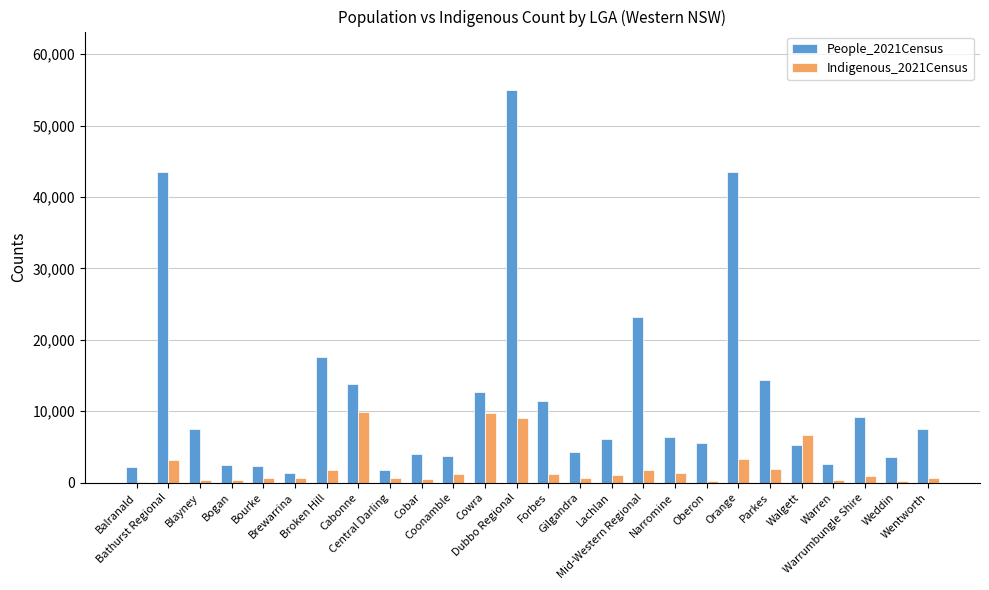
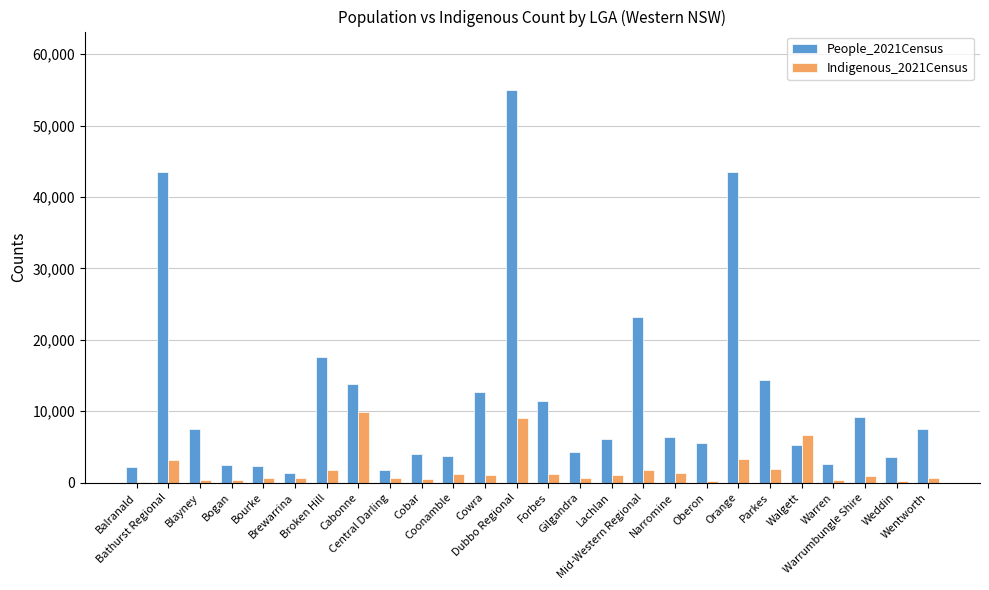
Indigenous_2021Census, Cowra: 10,000 -> 1,000
